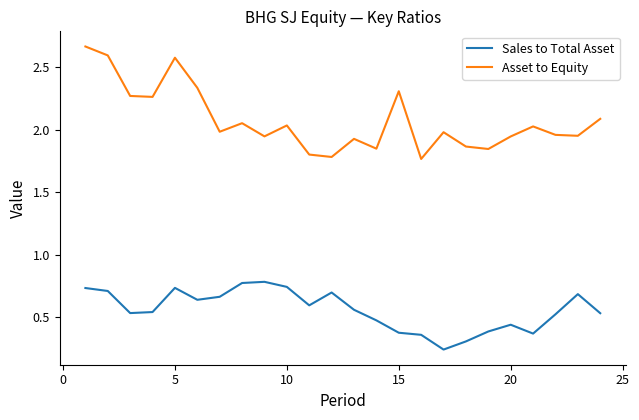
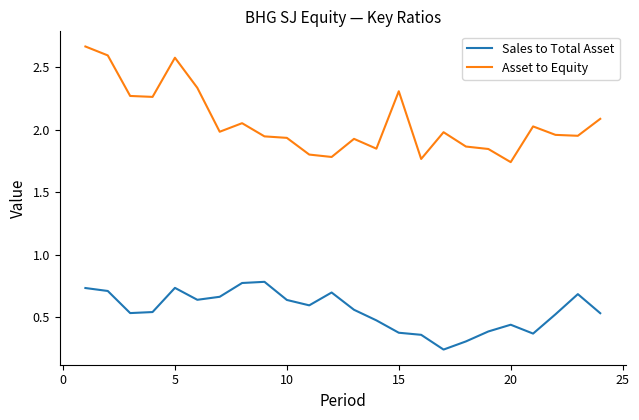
Sales to Total Asset, 10: 0.74 -> 0.64
Asset to Equity, 10: 2.03 -> 1.93
Asset to Equity, 20: 1.95 -> 1.74
